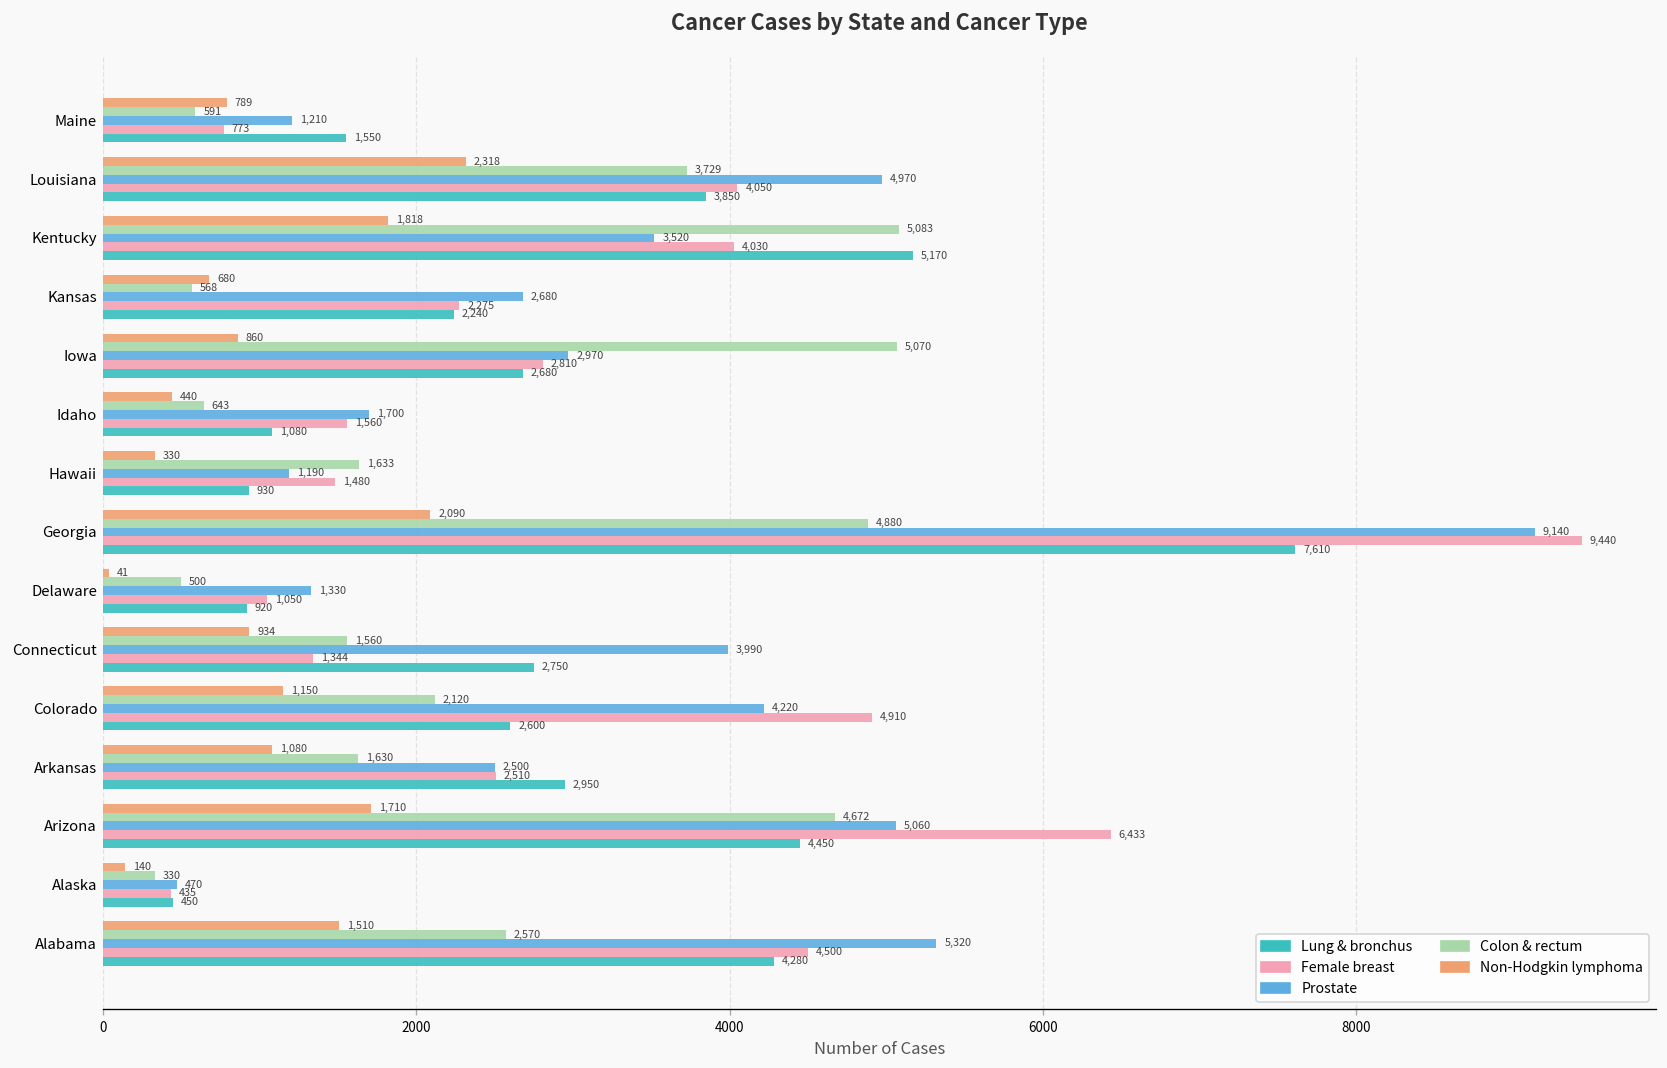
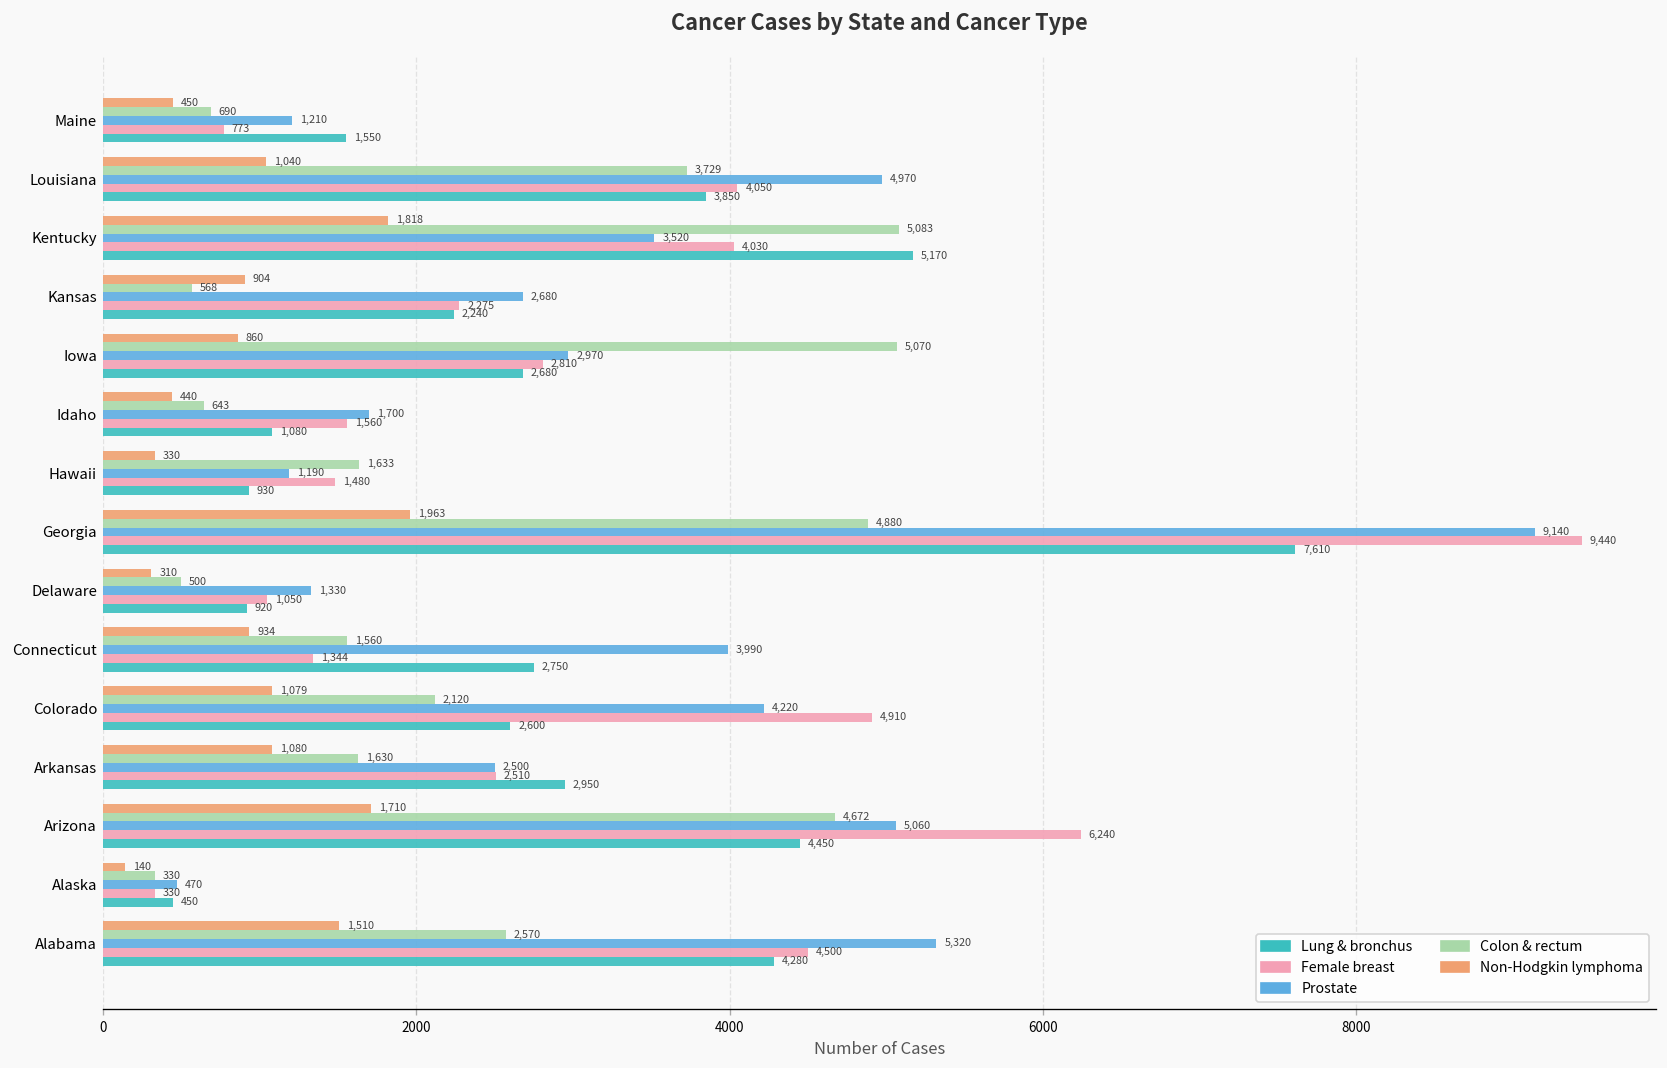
Non-Hodgkin lymphoma, Maine: 789 -> 450
Colon & rectum, Maine: 591 -> 690
Non-Hodgkin lymphoma, Louisiana: 2,318 -> 1,040
Non-Hodgkin lymphoma, Kansas: 680 -> 904
Non-Hodgkin lymphoma, Georgia: 2,090 -> 1,963
Non-Hodgkin lymphoma, Delaware: 41 -> 310
Non-Hodgkin lymphoma, Colorado: 1,150 -> 1,079
Female breast, Arizona: 6,433 -> 6,240
Female breast, Alaska: 435 -> 330
